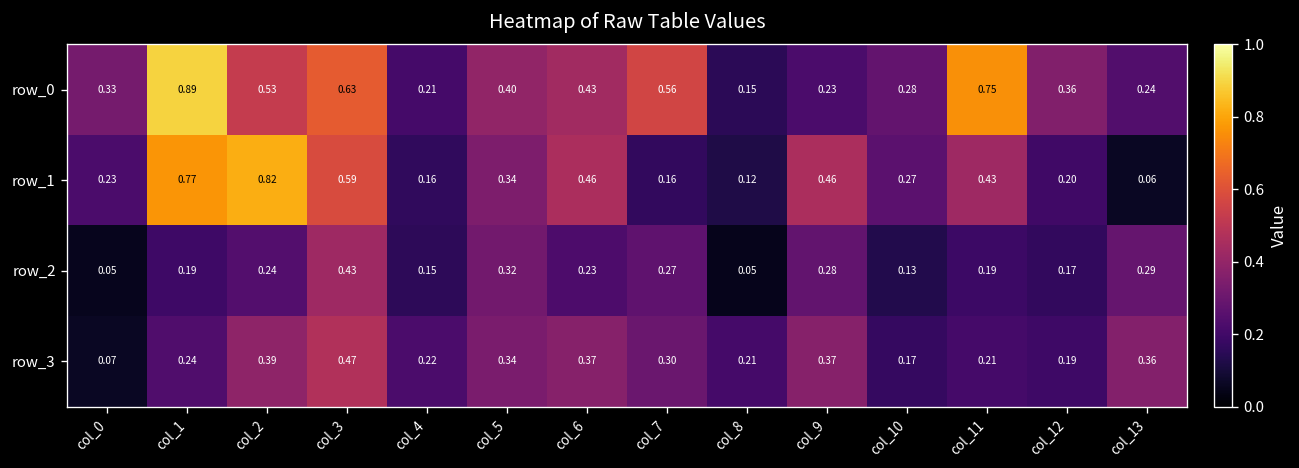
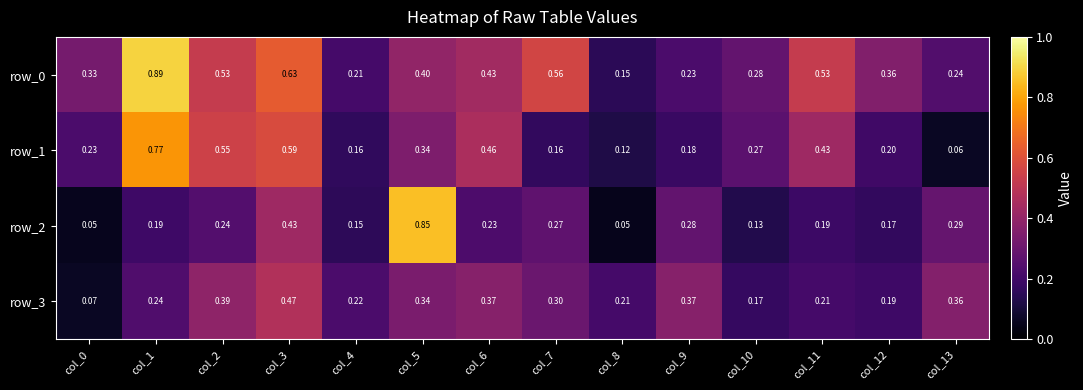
row_0, col_11: 0.75 -> 0.53
row_1, col_2: 0.82 -> 0.55
row_1, col_9: 0.46 -> 0.18
row_2, col_5: 0.32 -> 0.85
